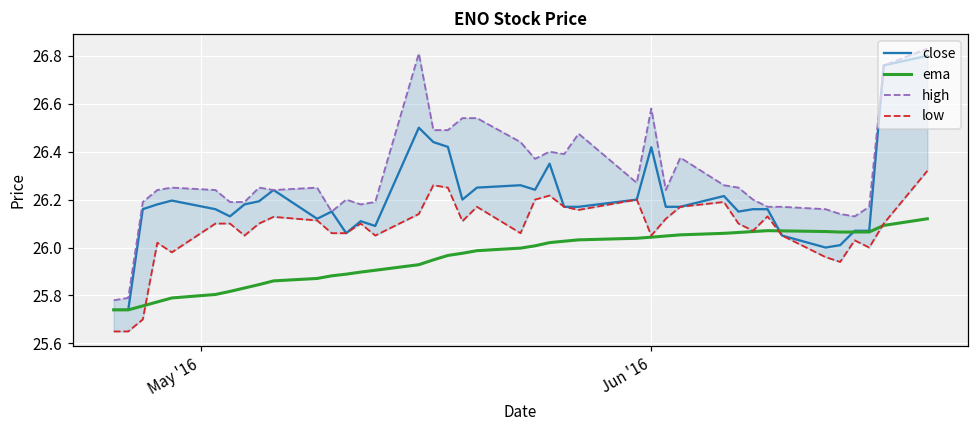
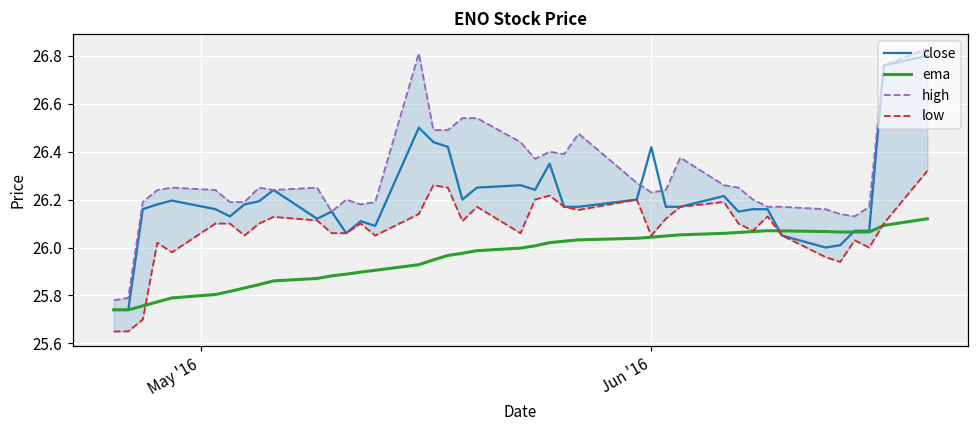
high, Jun '16: 26.58 -> 26.23
